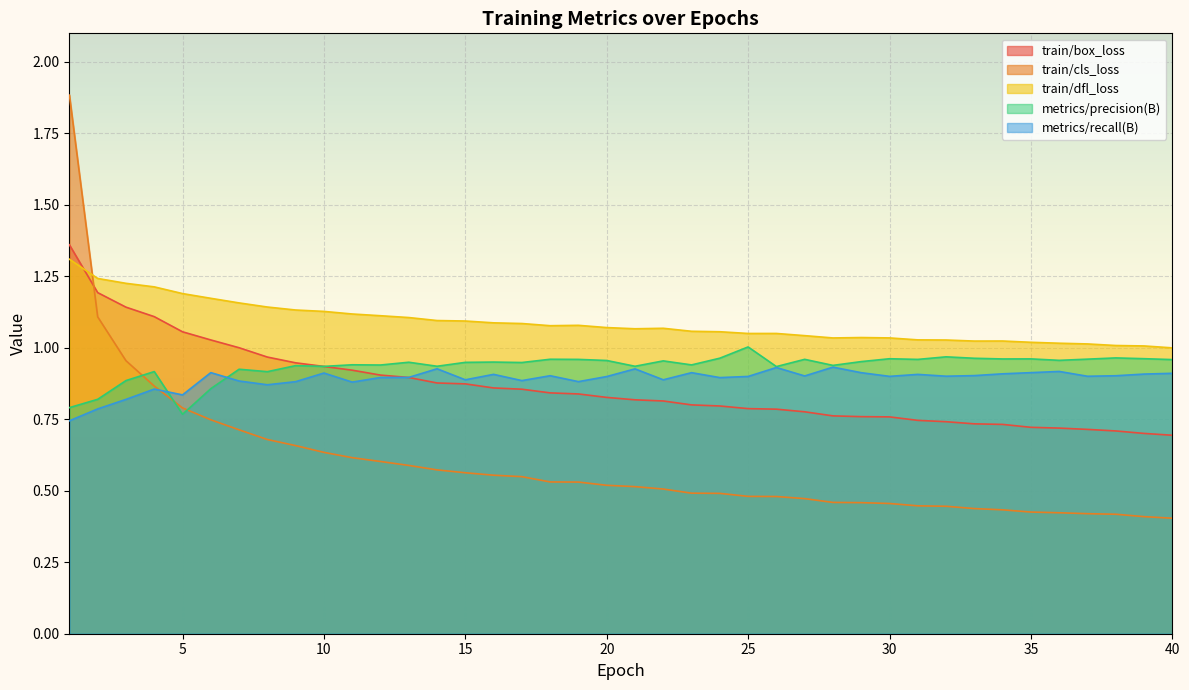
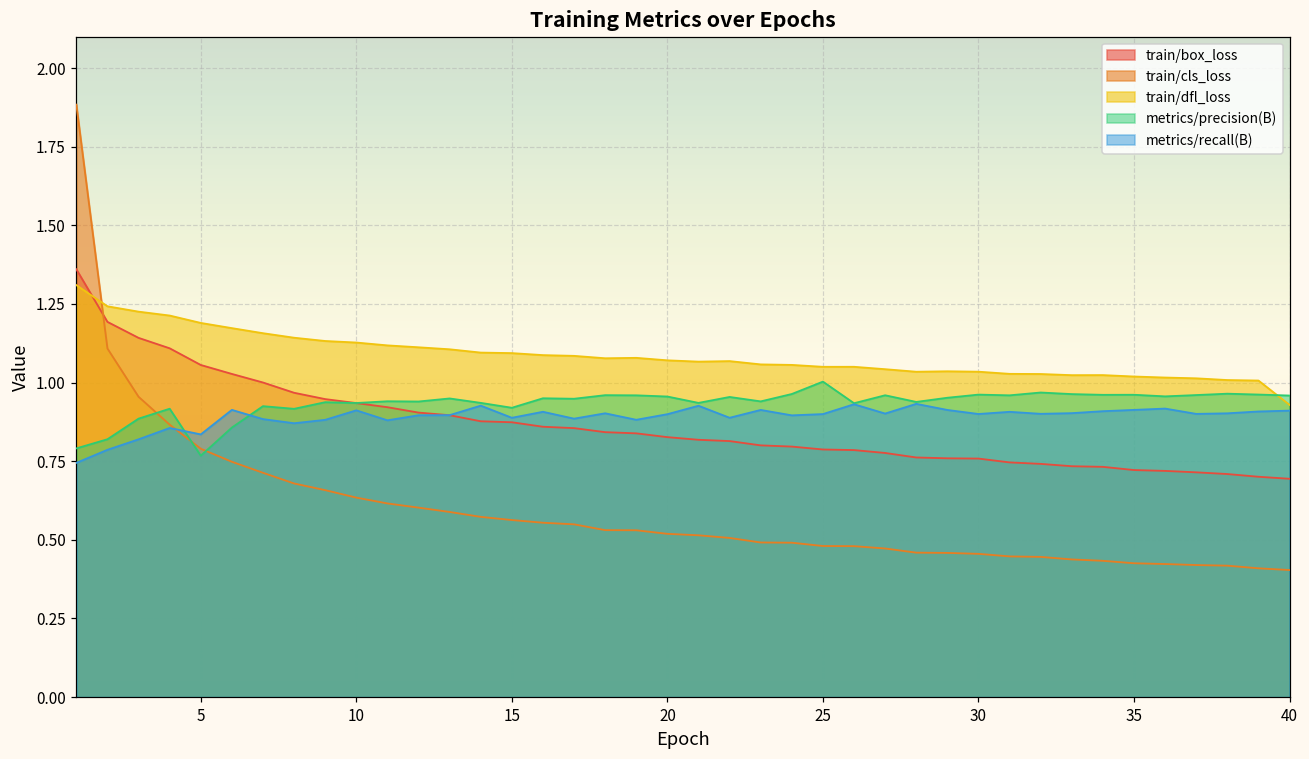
metrics/precision(B), 15: 0.95 -> 0.92
train/dfl_loss, 40: 1.00 -> 0.93
